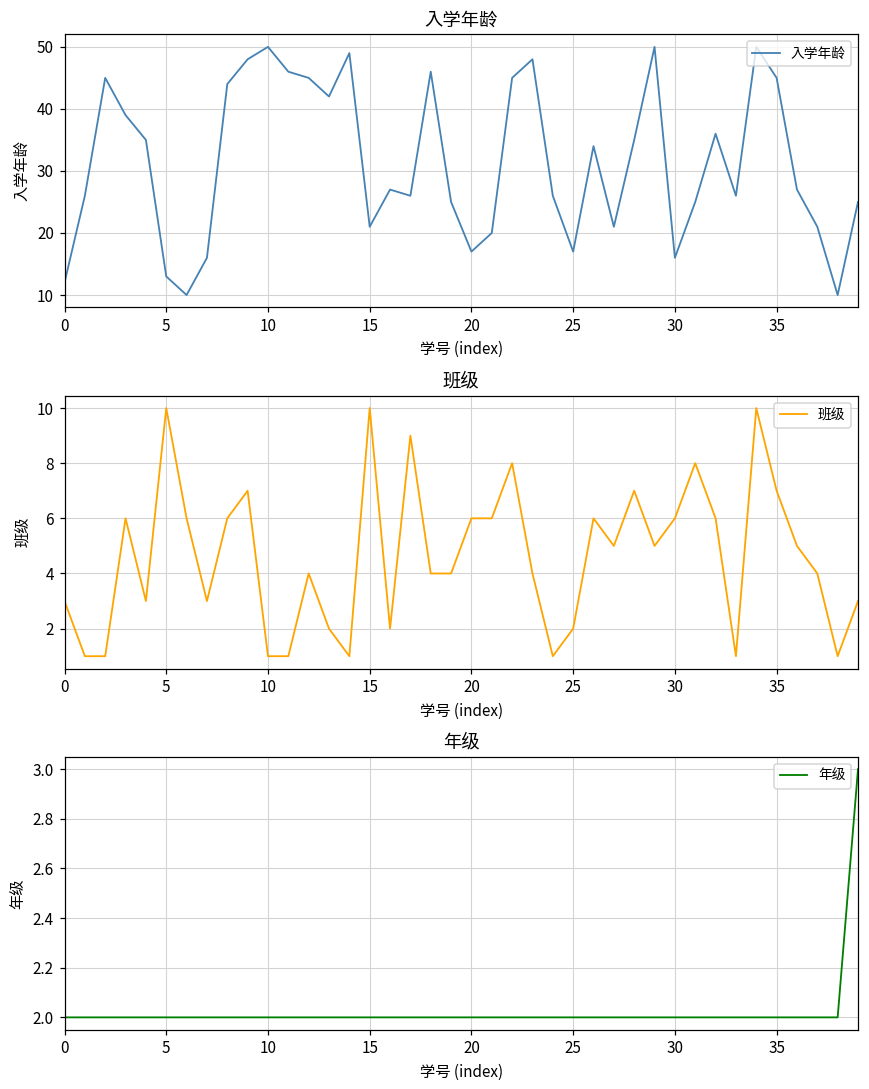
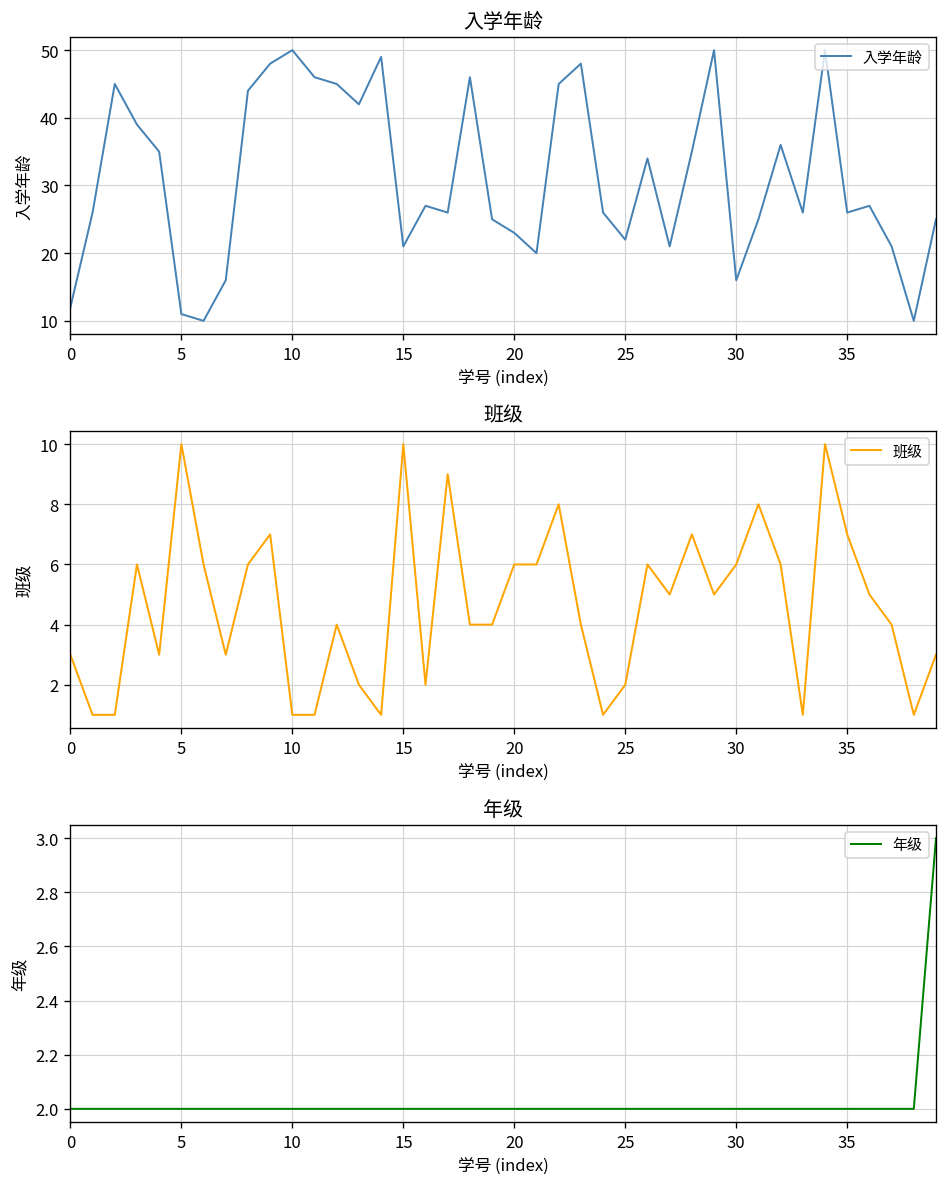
入学年龄, 5: 13 -> 11
入学年龄, 20: 17 -> 23
入学年龄, 25: 17 -> 22
入学年龄, 35: 45 -> 26
